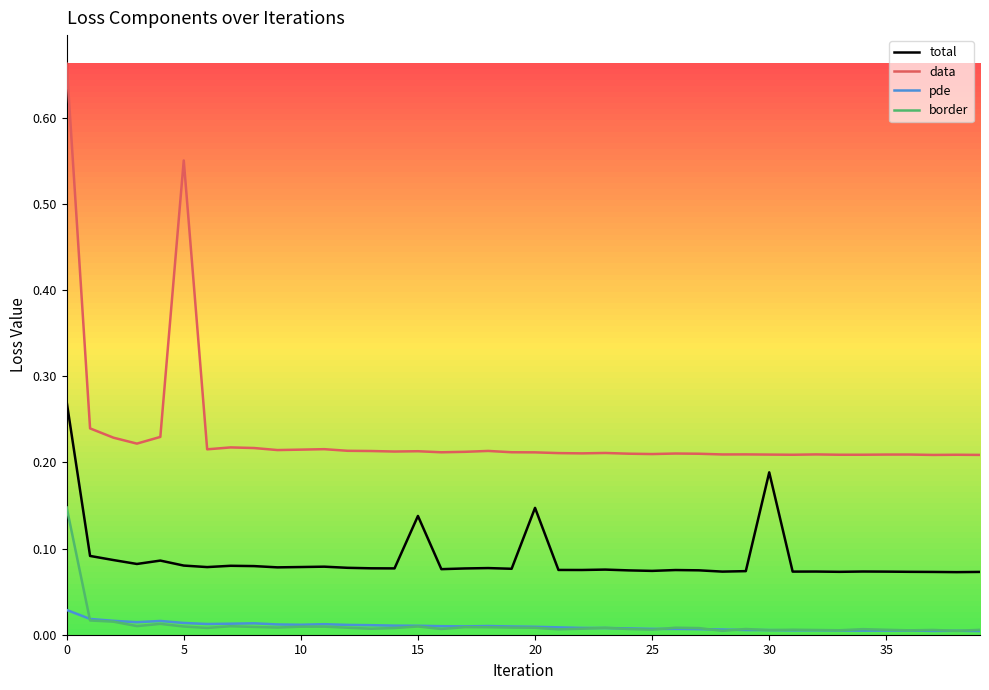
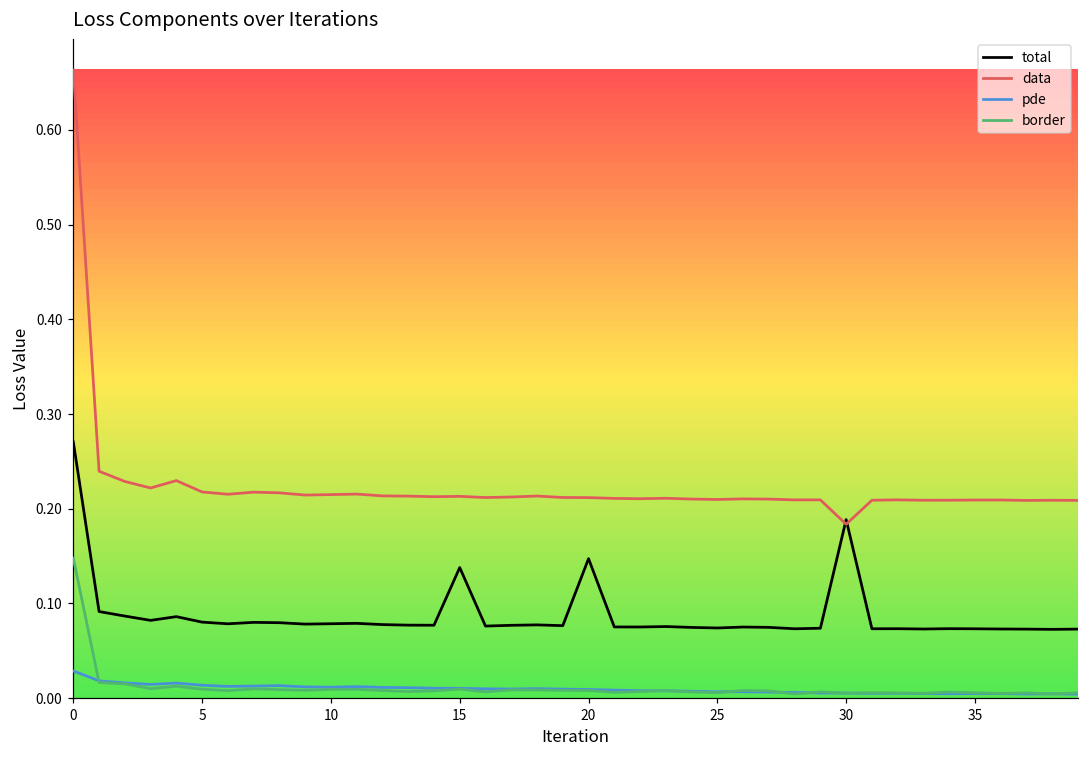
data, 5: 0.55 -> 0.22
data, 30: 0.21 -> 0.18
